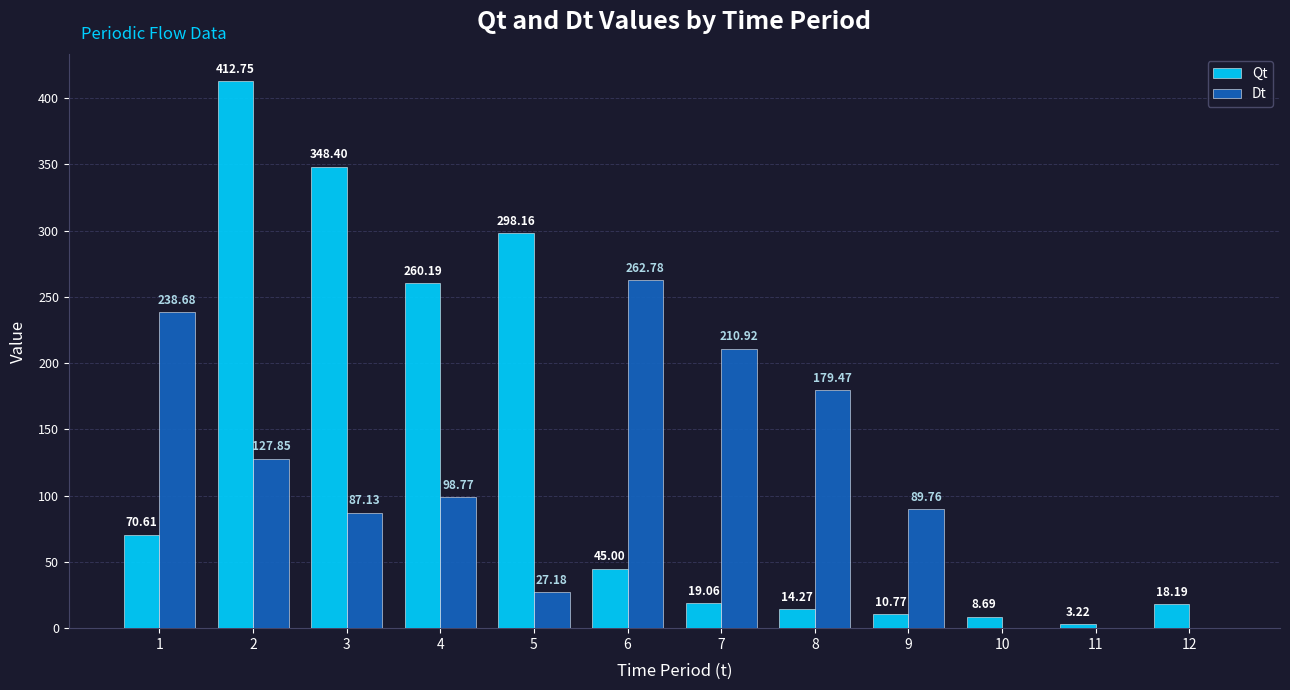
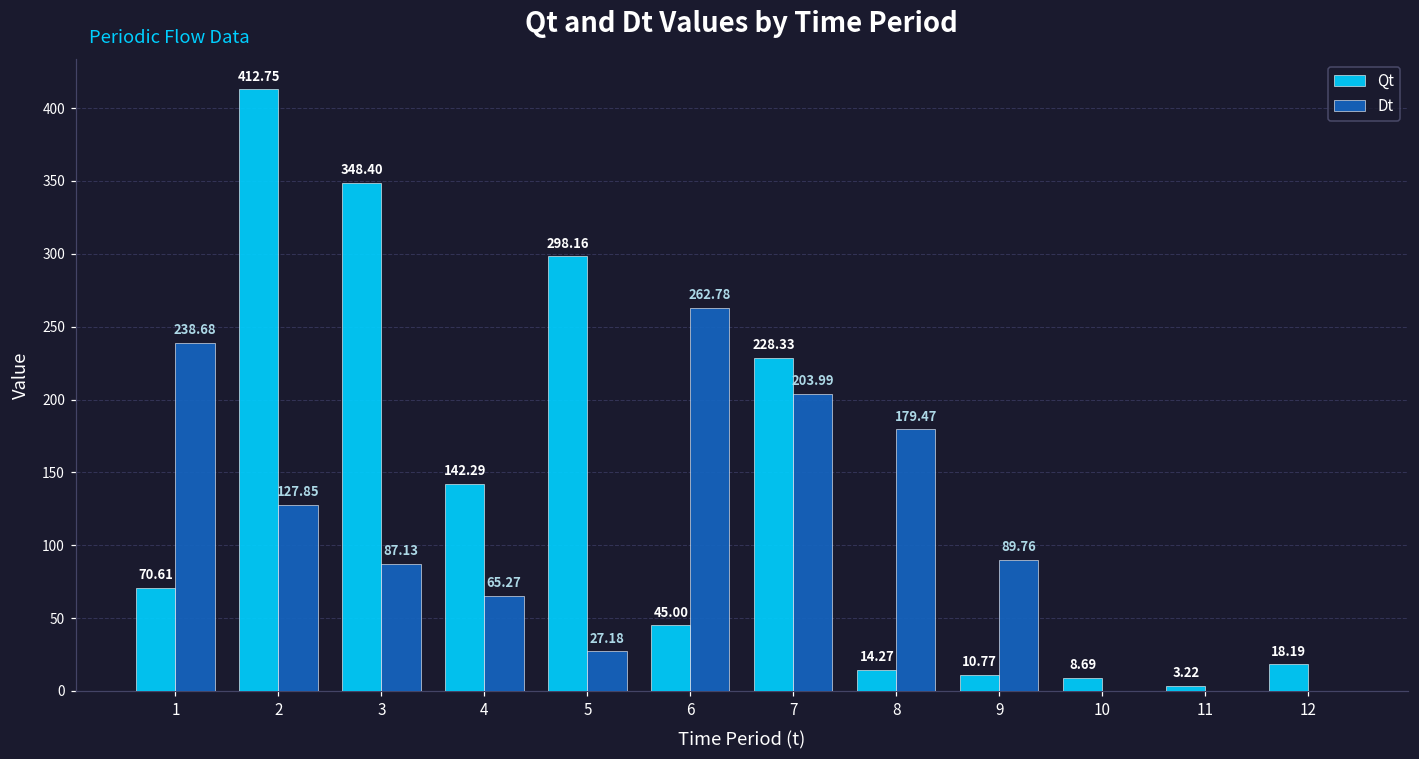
Qt, 4: 260.19 -> 142.29
Dt, 4: 98.77 -> 65.27
Qt, 7: 19.06 -> 228.33
Dt, 7: 210.92 -> 203.99
